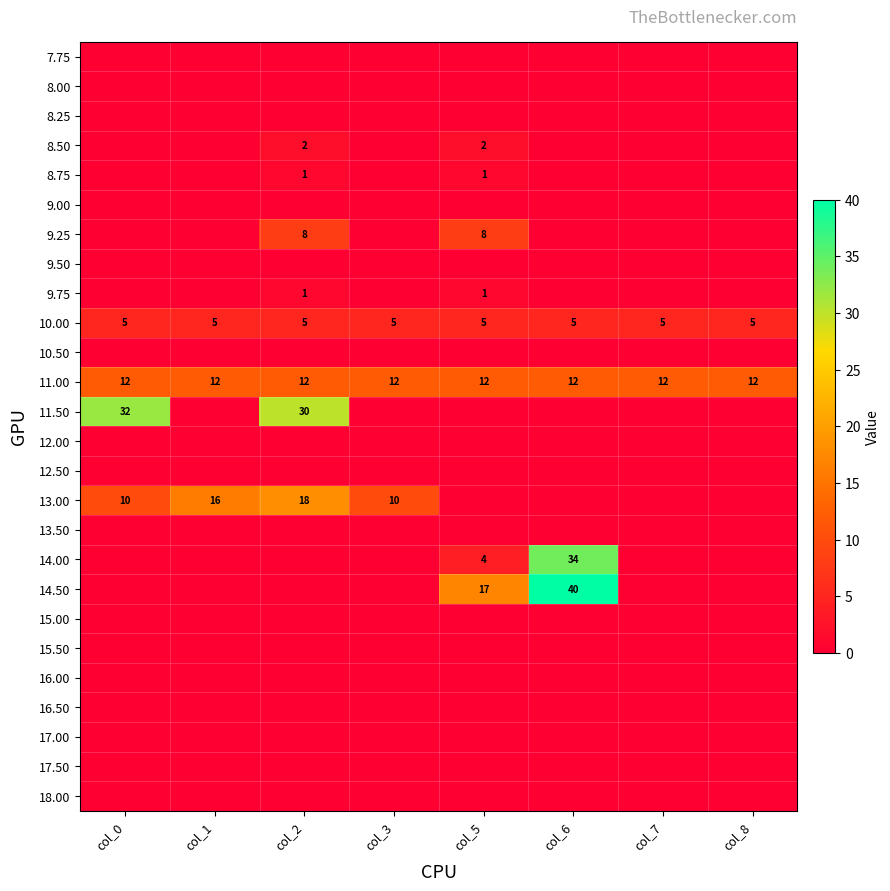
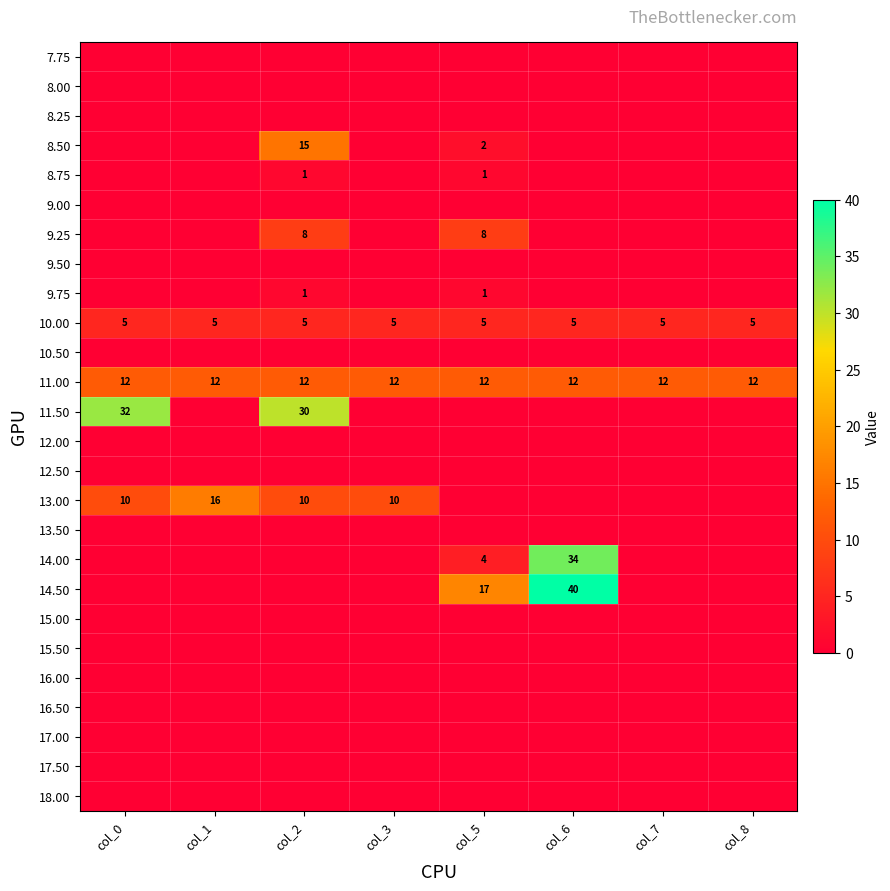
8.50, col_2: 2 -> 15
13.00, col_2: 18 -> 10
